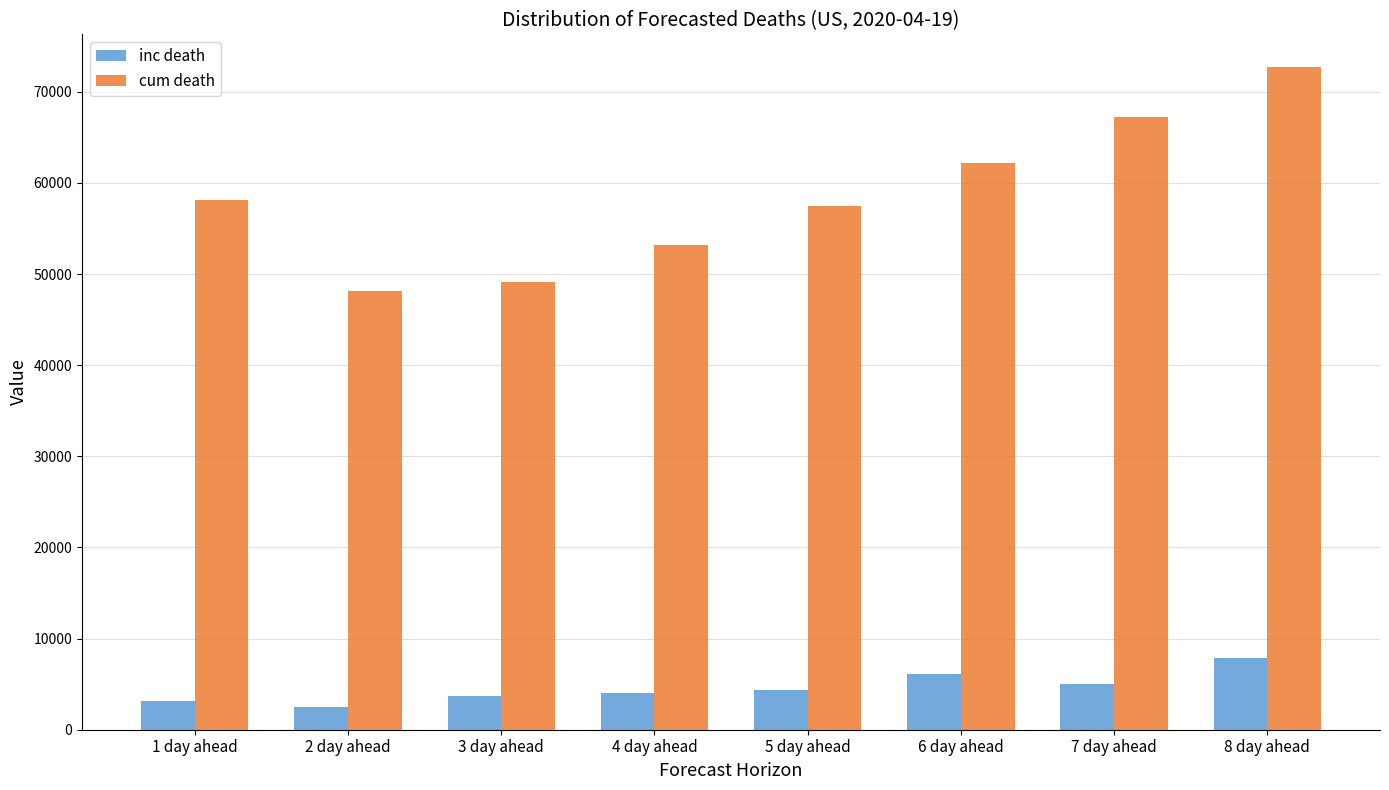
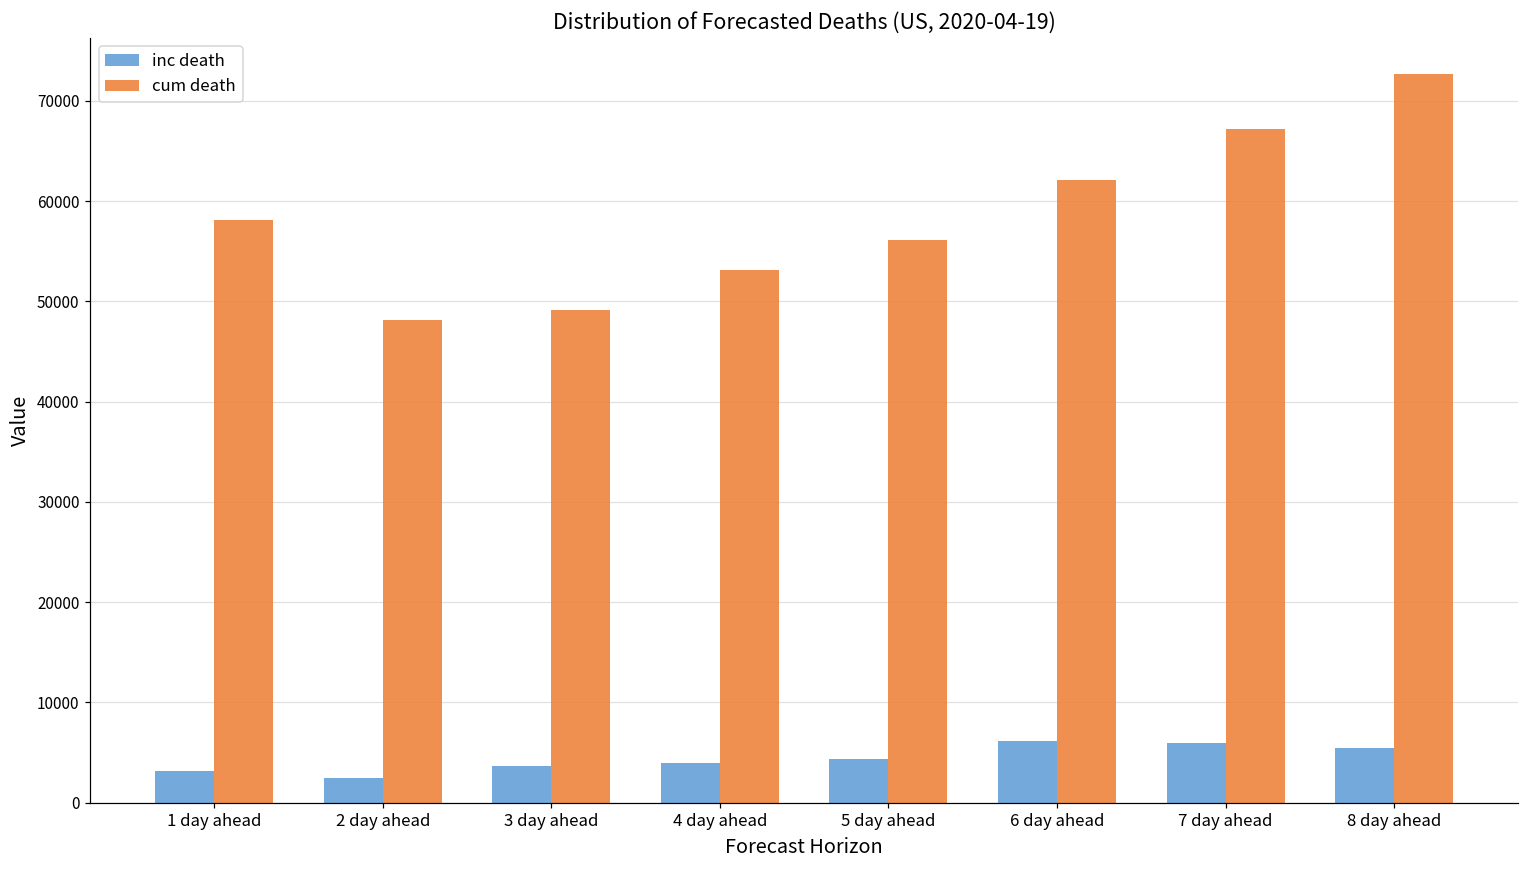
cum death, 5 day ahead: 57000 -> 56000
inc death, 7 day ahead: 5000 -> 6000
inc death, 8 day ahead: 8000 -> 5000
